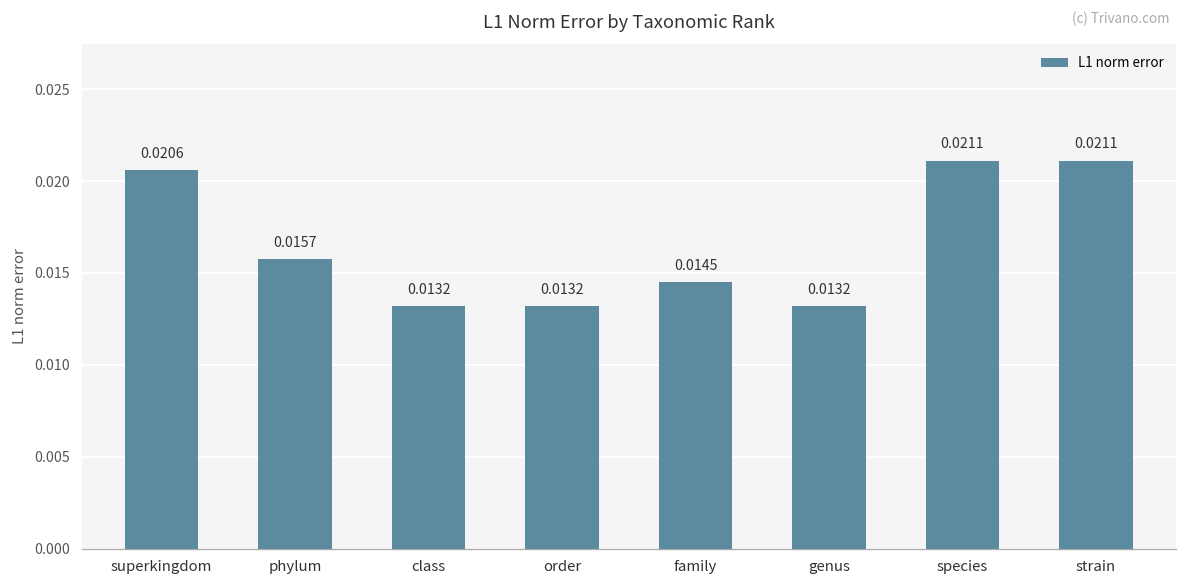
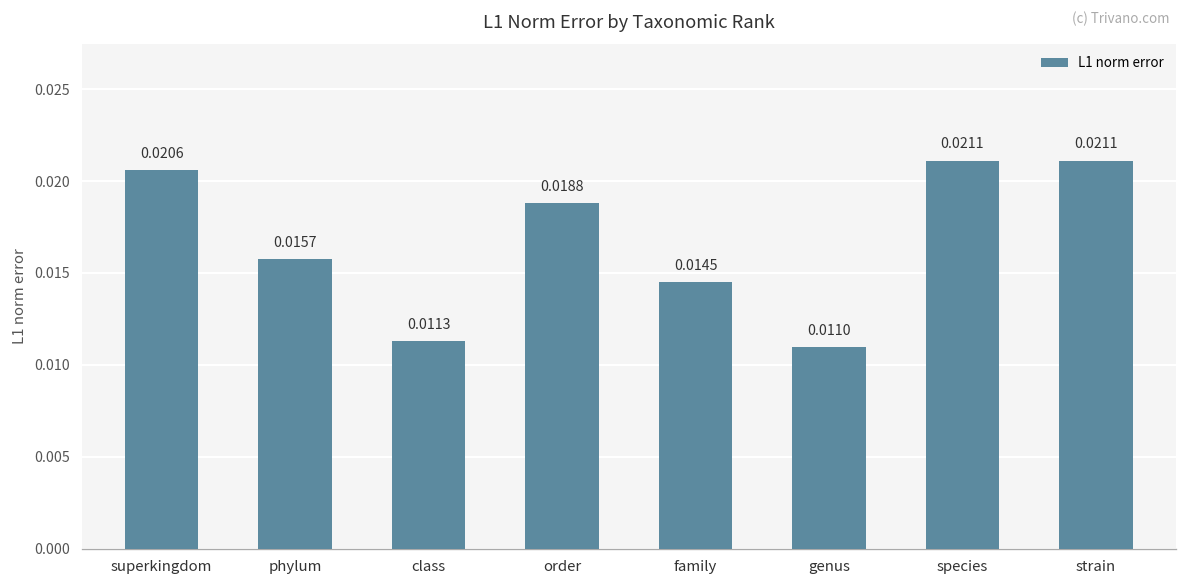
class: 0.0132 -> 0.0113
order: 0.0132 -> 0.0188
genus: 0.0132 -> 0.0110
